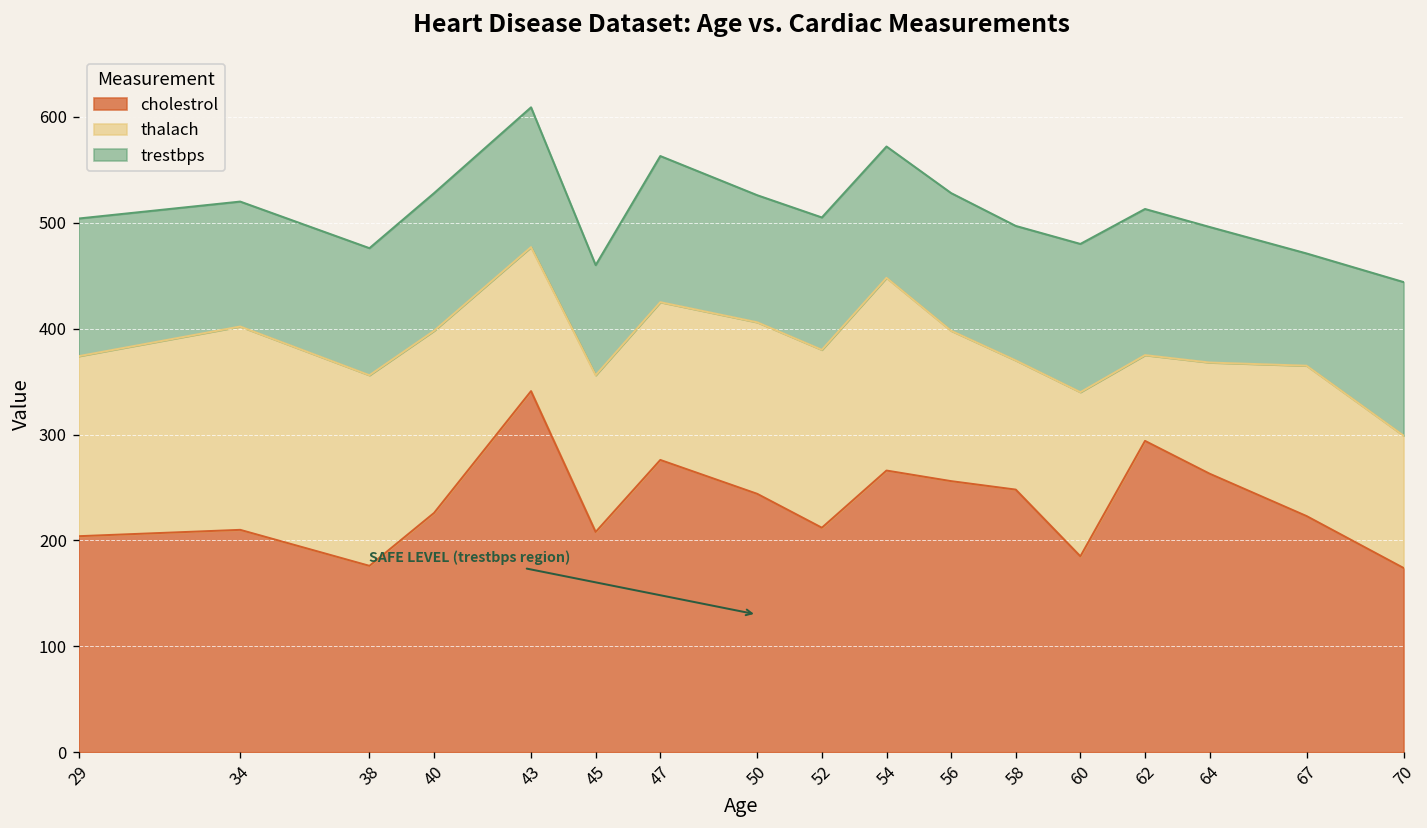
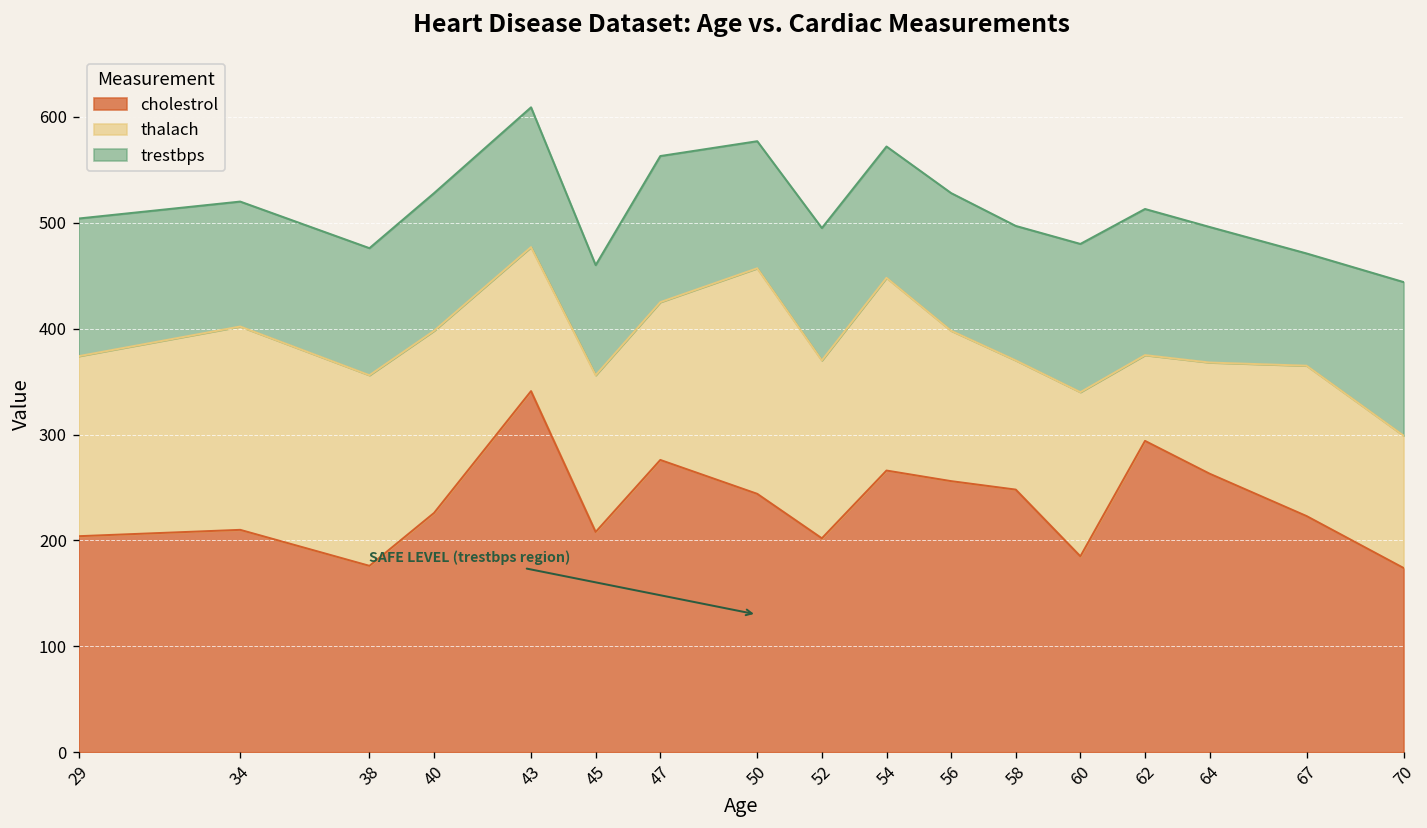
thalach, 50: 160 -> 210
cholestrol, 52: 210 -> 200
